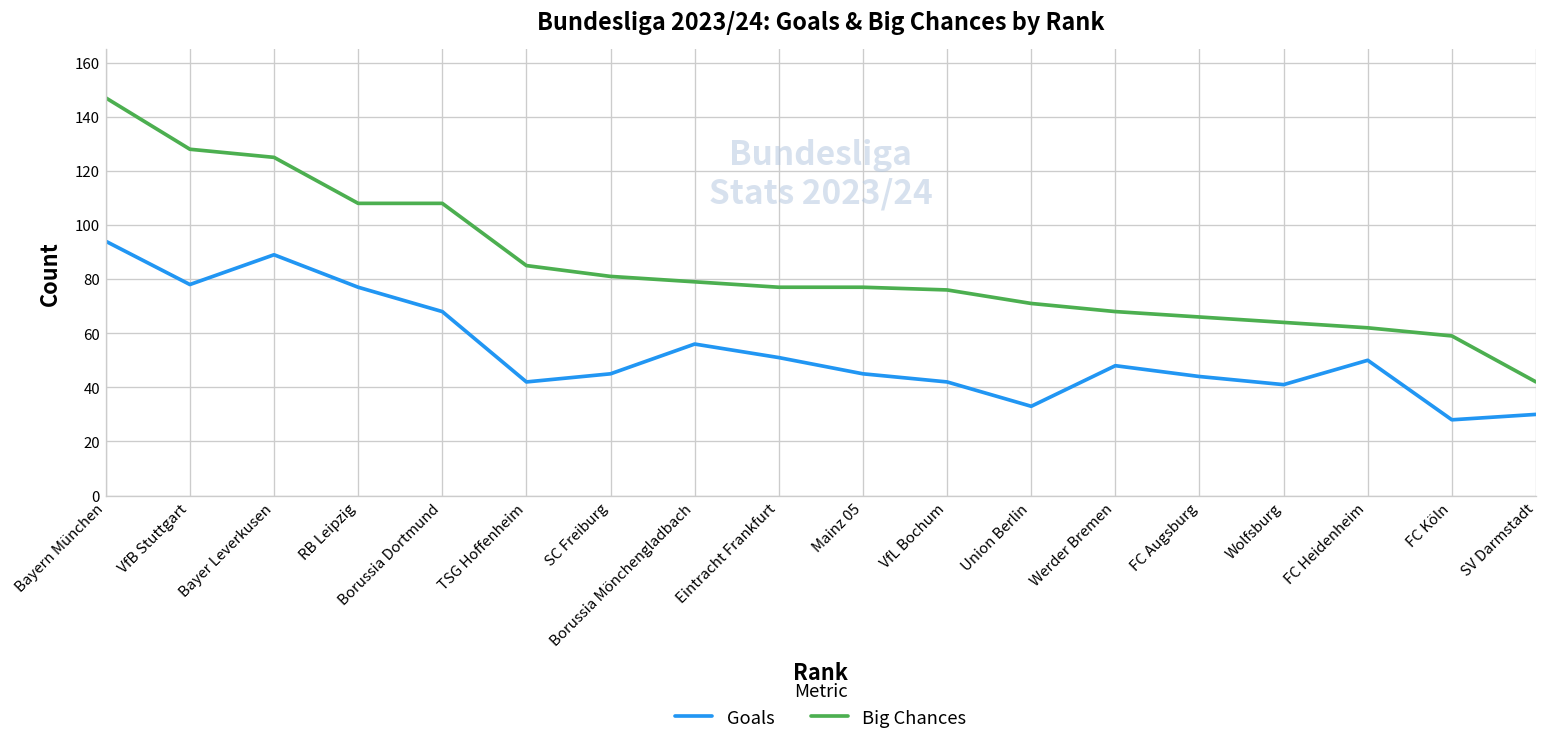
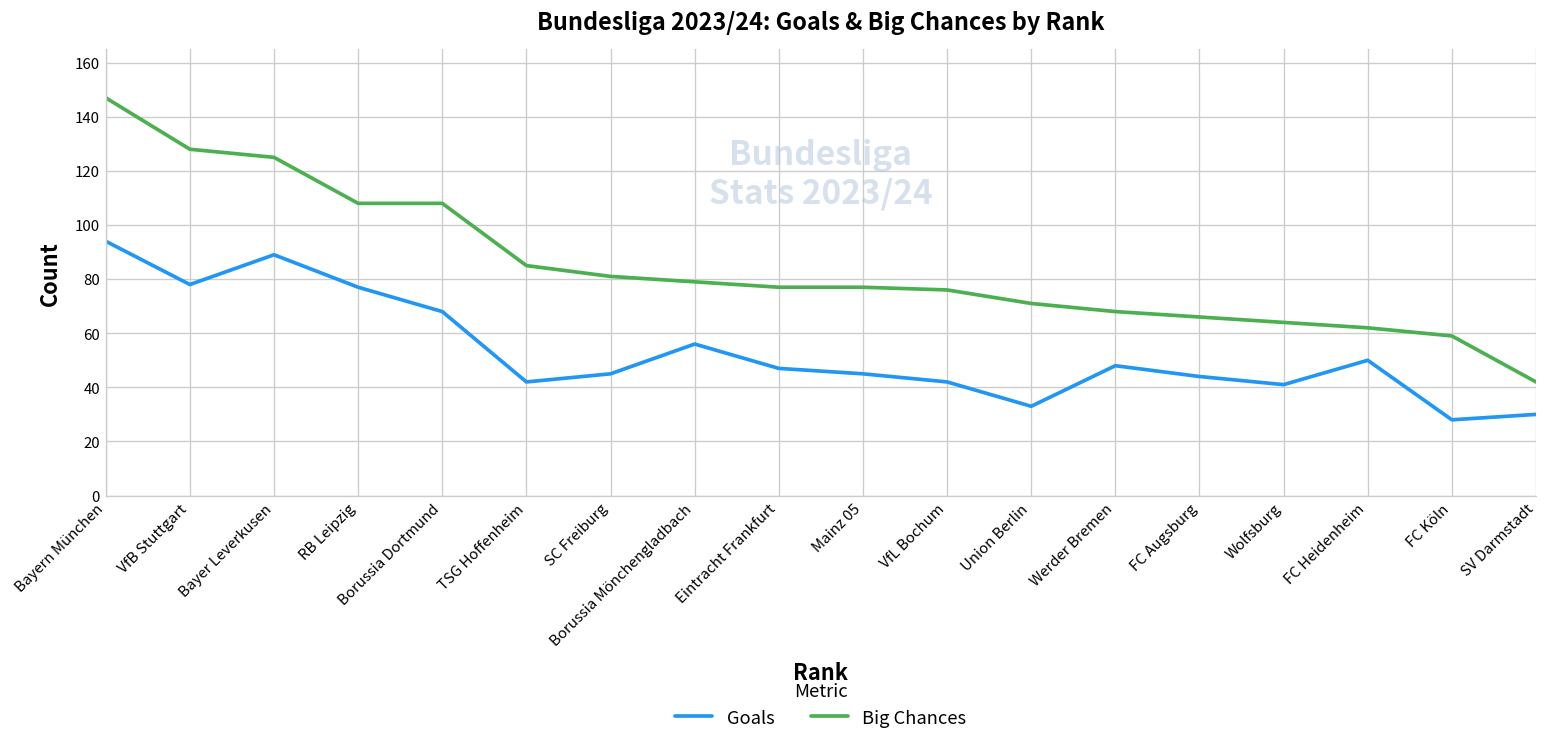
Goals, Eintracht Frankfurt: 51 -> 47
